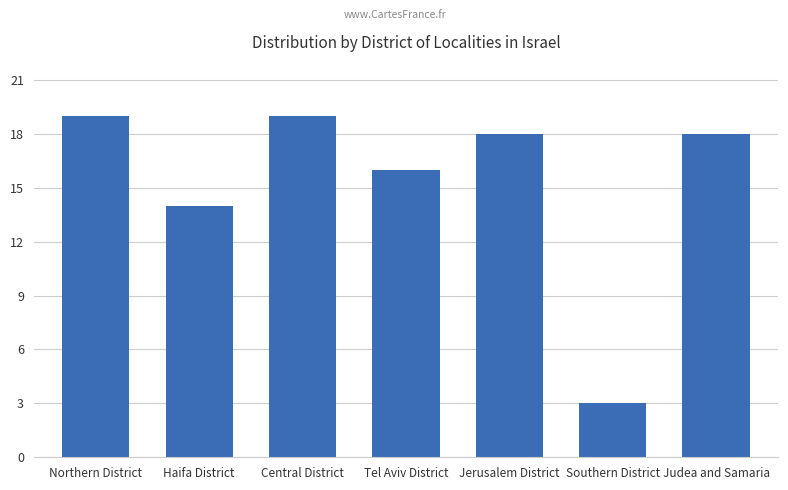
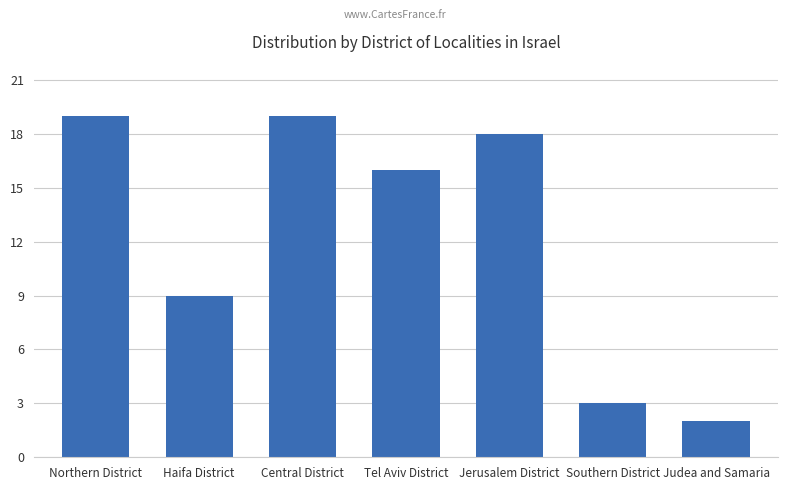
Haifa District: 14 -> 9
Judea and Samaria: 18 -> 2
